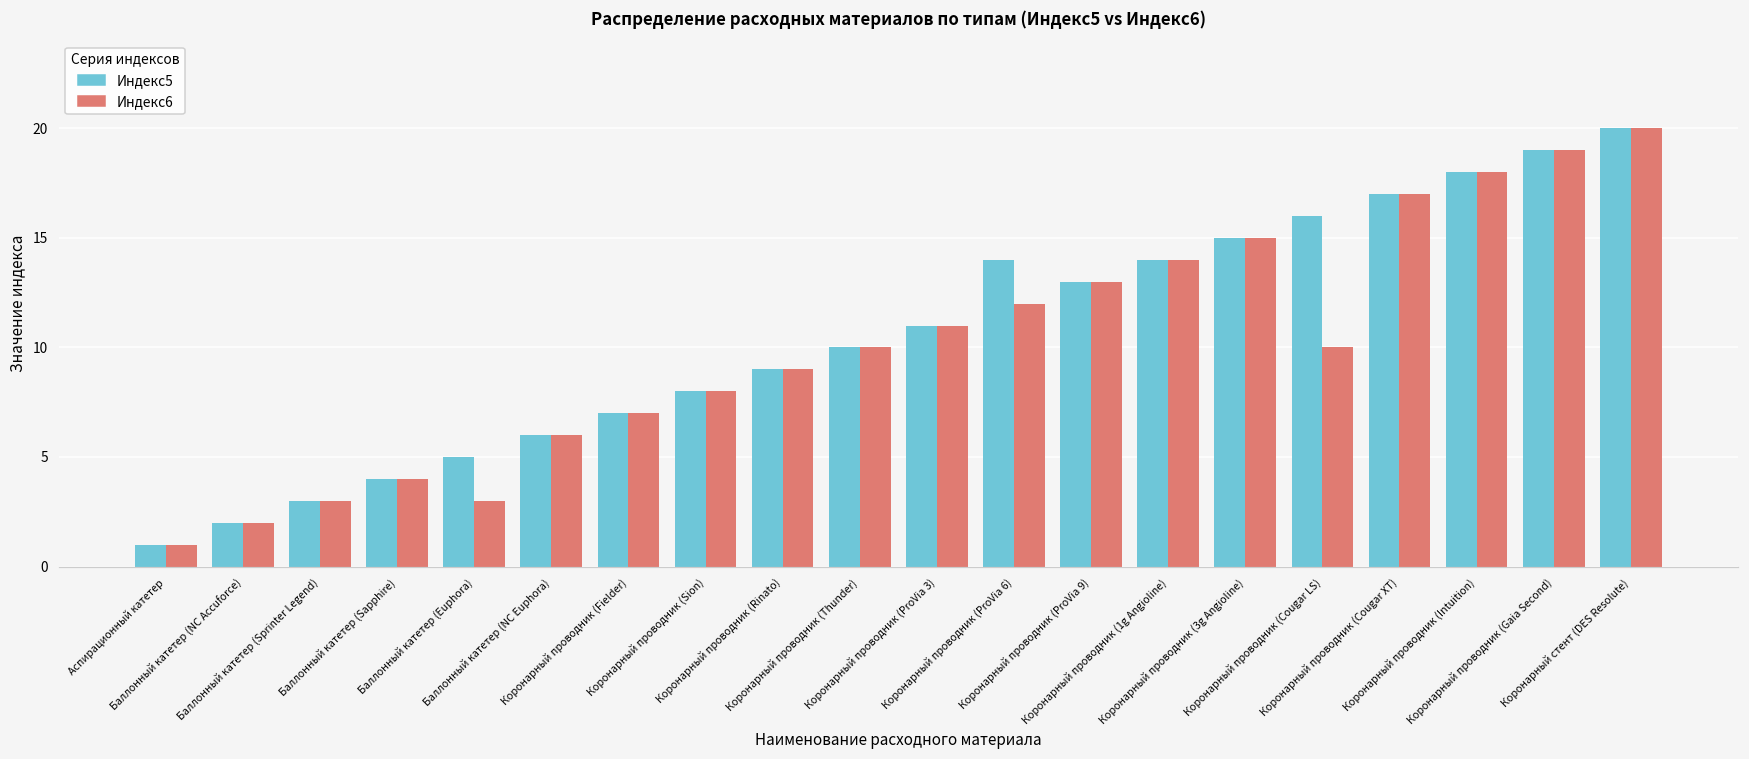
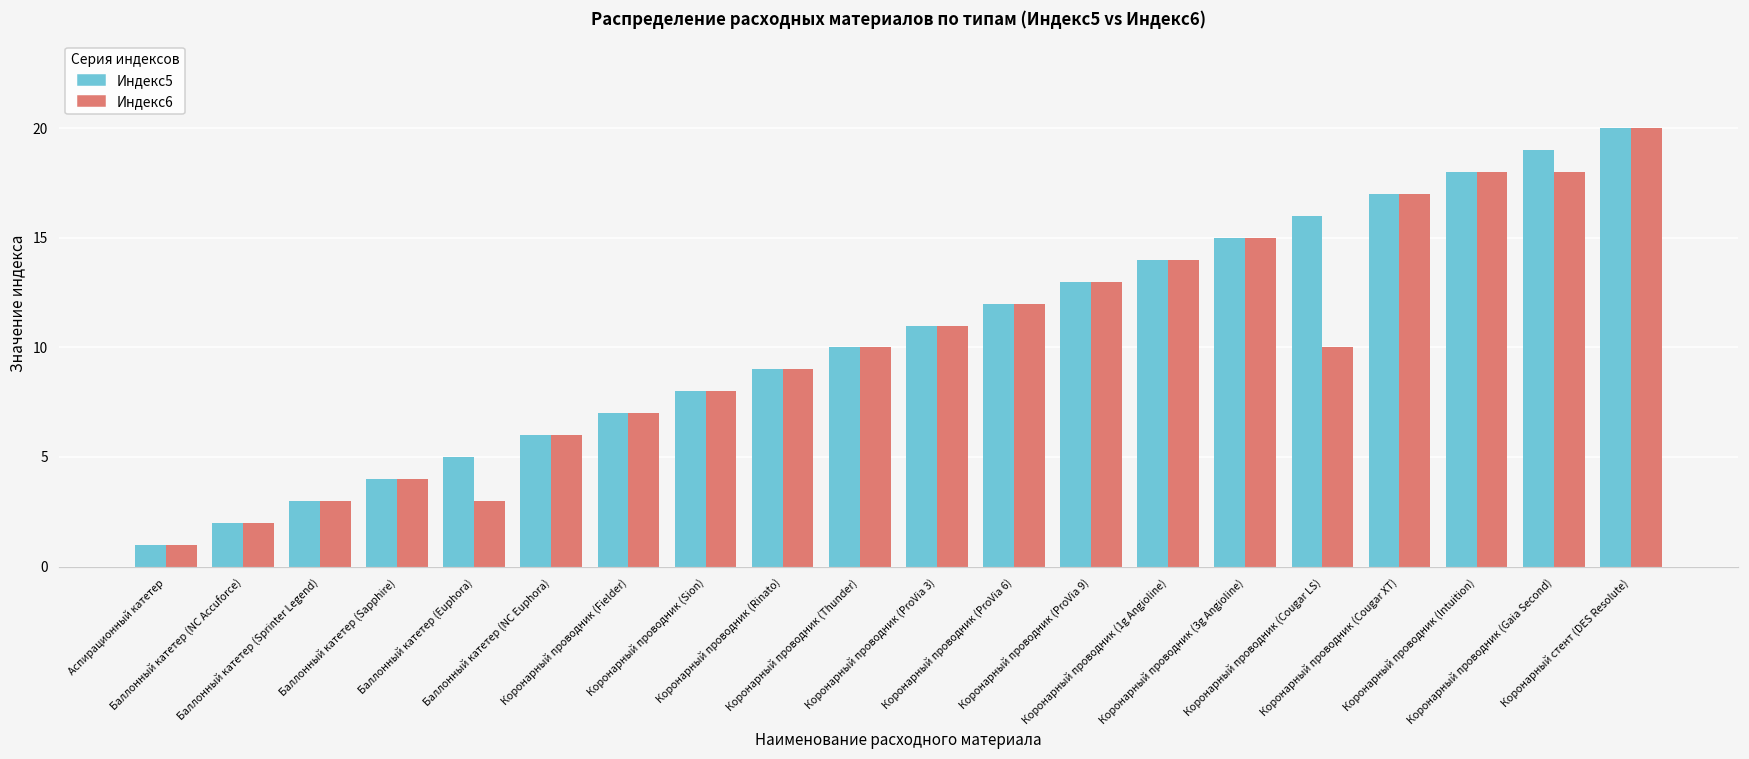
Индекс5, Коронарный проводник (ProVia 6): 14 -> 12
Индекс6, Коронарный проводник (Gaia Second): 19 -> 18
